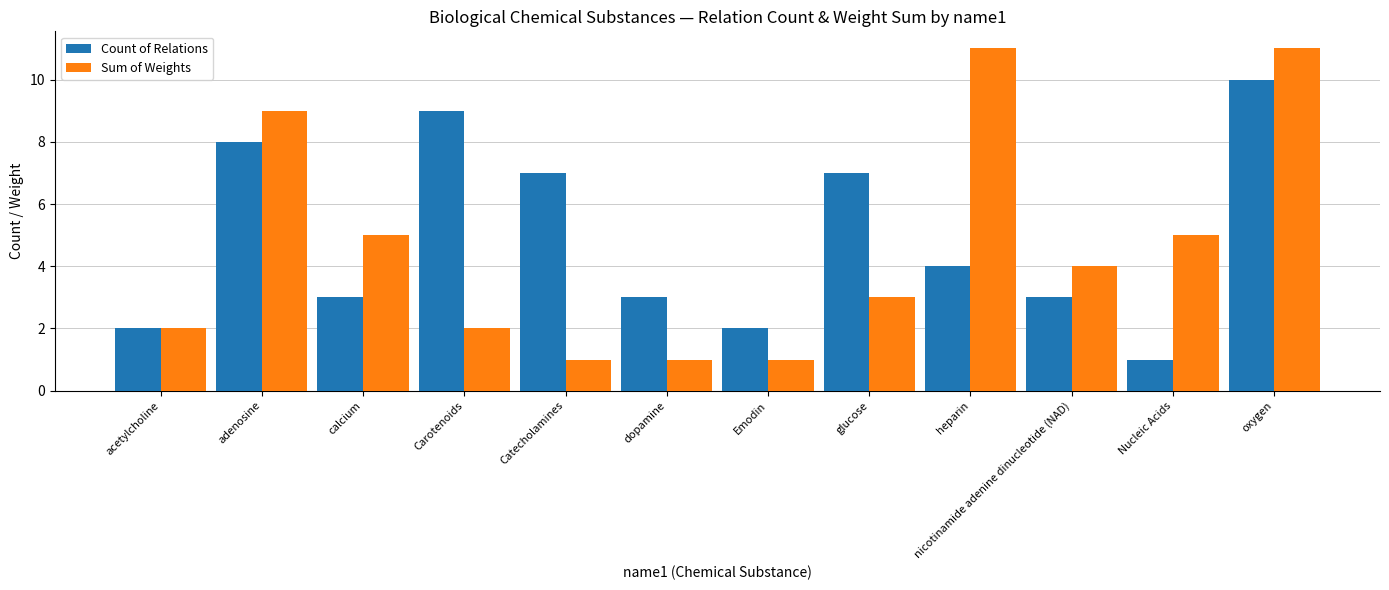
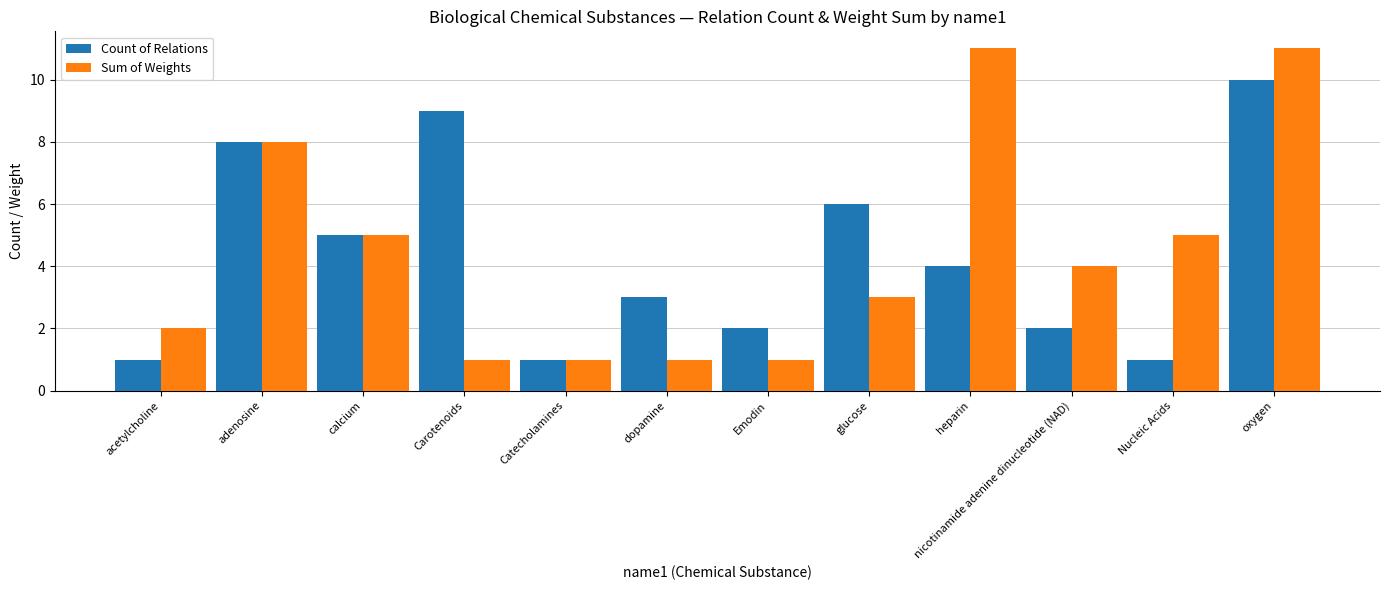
Count of Relations, acetylcholine: 2 -> 1
Sum of Weights, adenosine: 9 -> 8
Count of Relations, calcium: 3 -> 5
Sum of Weights, Carotenoids: 2 -> 1
Count of Relations, Catecholamines: 7 -> 1
Count of Relations, glucose: 7 -> 6
Count of Relations, nicotinamide adenine dinucleotide (NAD): 3 -> 2
